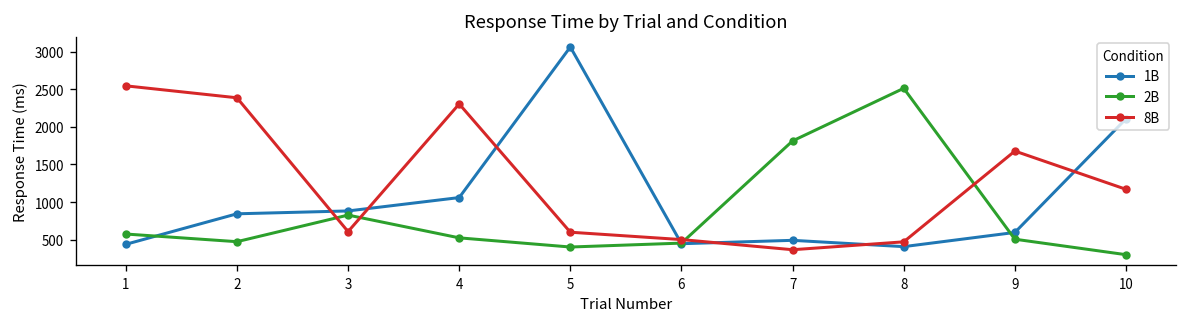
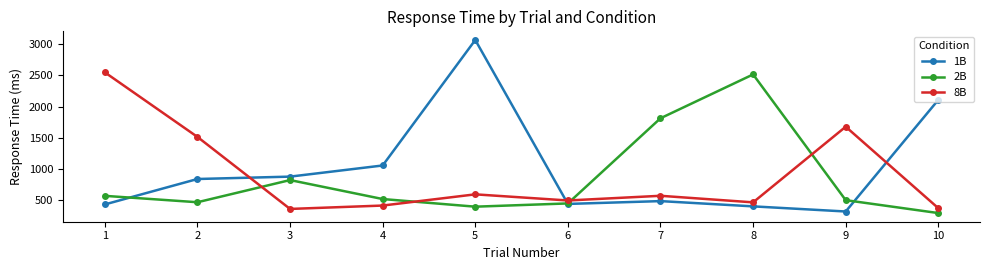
8B, 2: 2400 -> 1500
8B, 3: 600 -> 400
8B, 4: 2300 -> 400
8B, 7: 400 -> 600
1B, 9: 600 -> 300
8B, 10: 1200 -> 400
